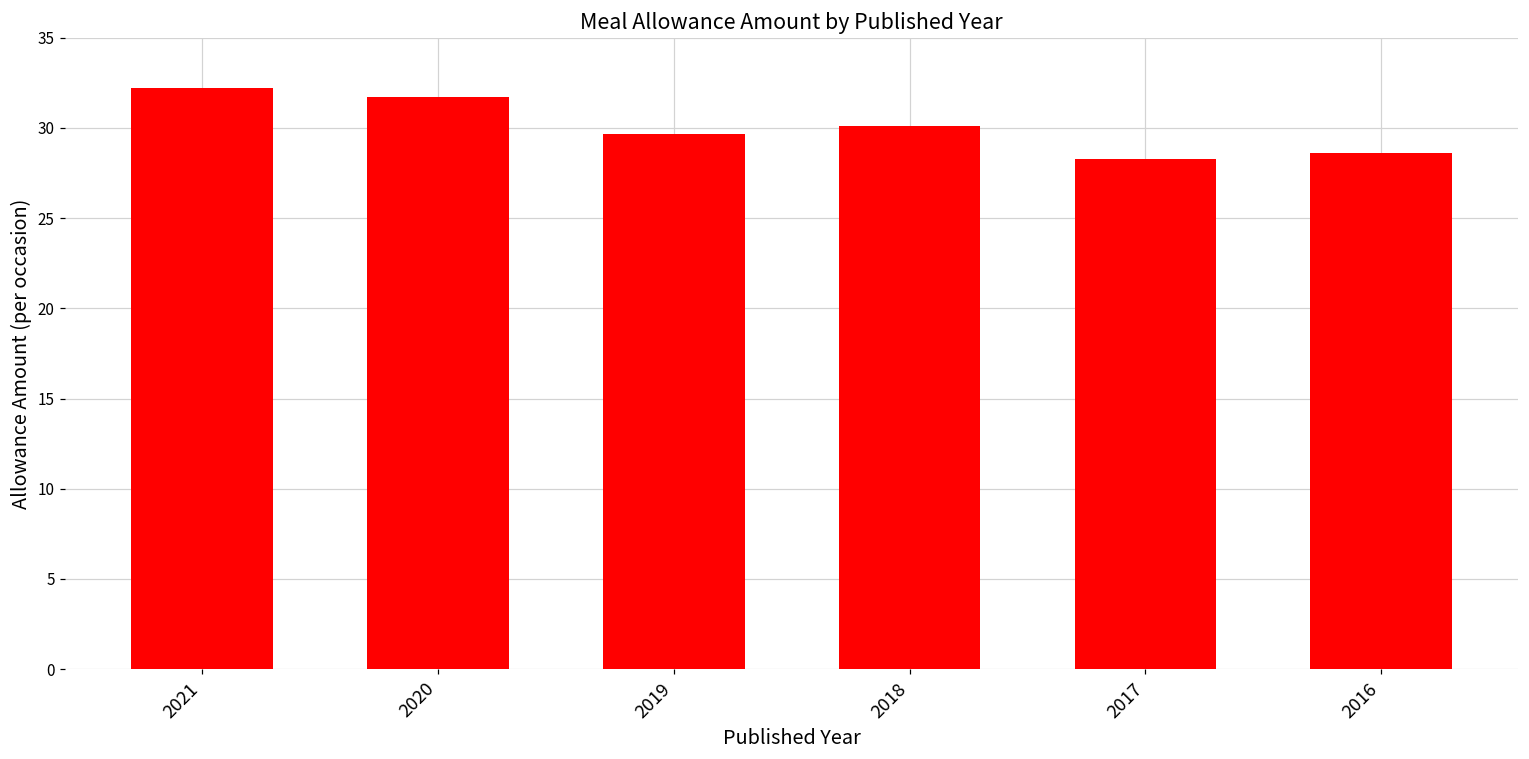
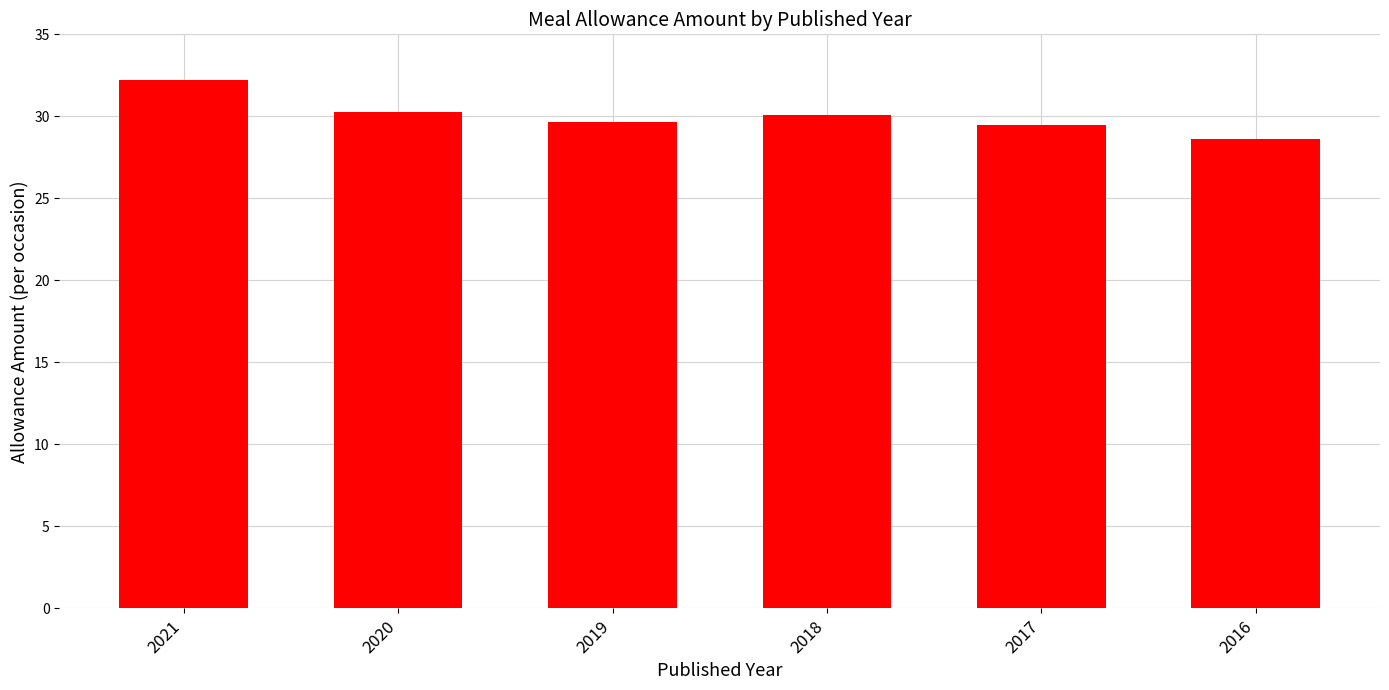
2020: 31.7 -> 30.3
2017: 28.3 -> 29.5
